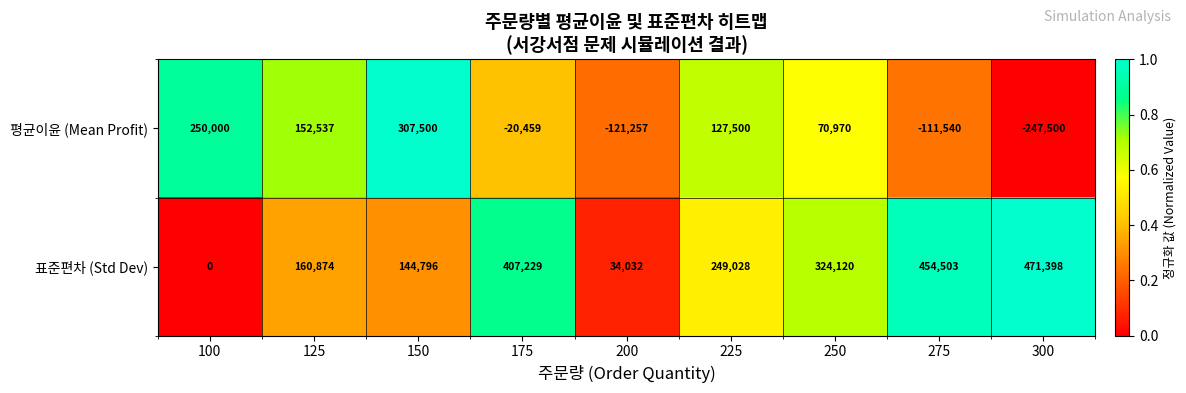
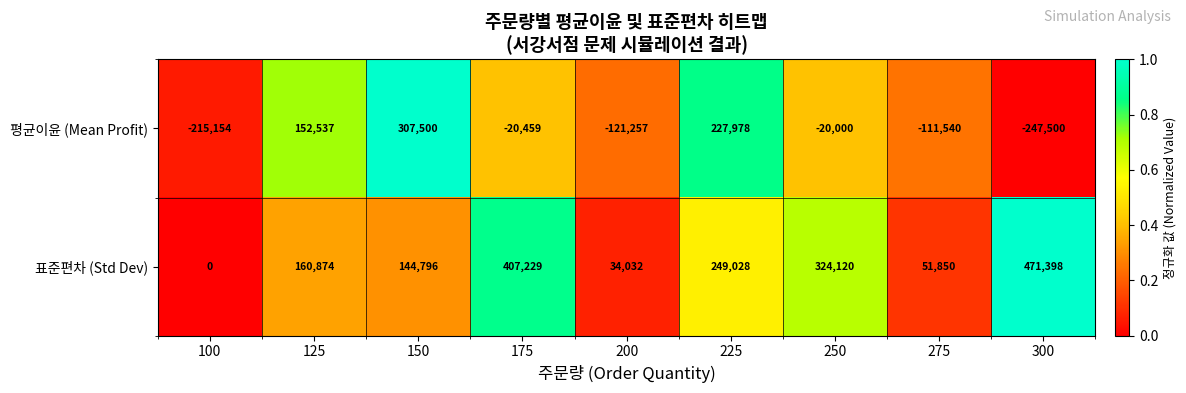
평균이윤 (Mean Profit), 100: 250,000 -> -215,154
평균이윤 (Mean Profit), 225: 127,500 -> 227,978
평균이윤 (Mean Profit), 250: 70,970 -> -20,000
표준편차 (Std Dev), 275: 454,503 -> 51,850
